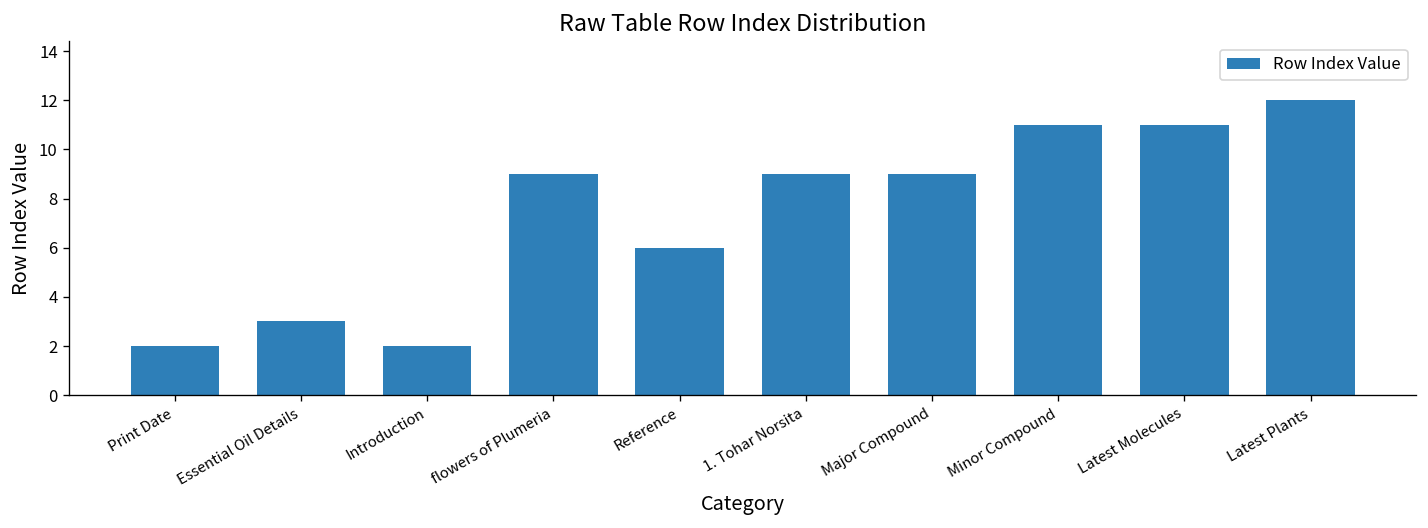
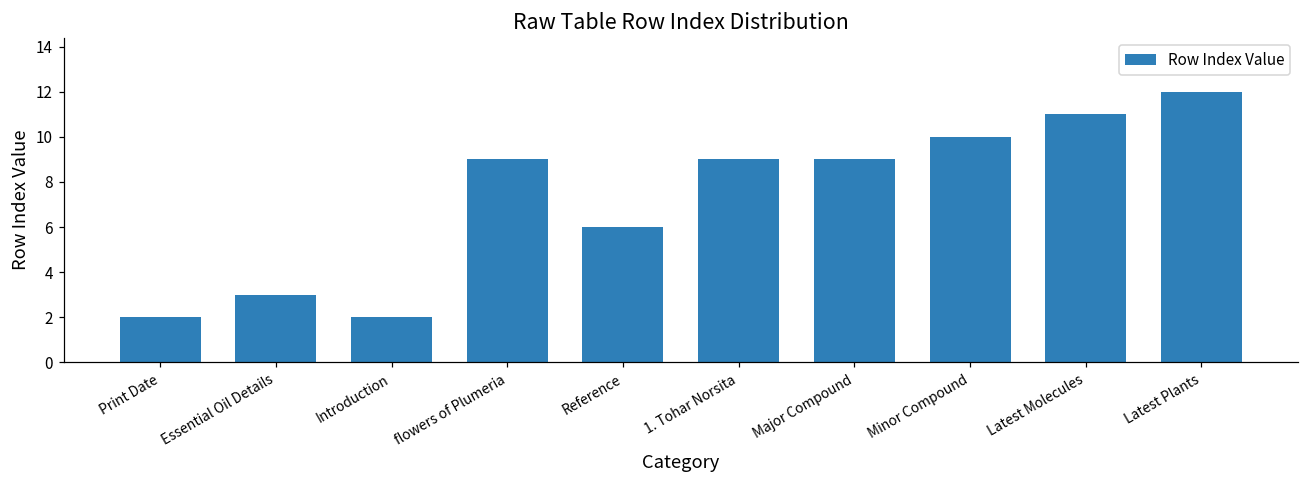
Minor Compound: 11 -> 10
